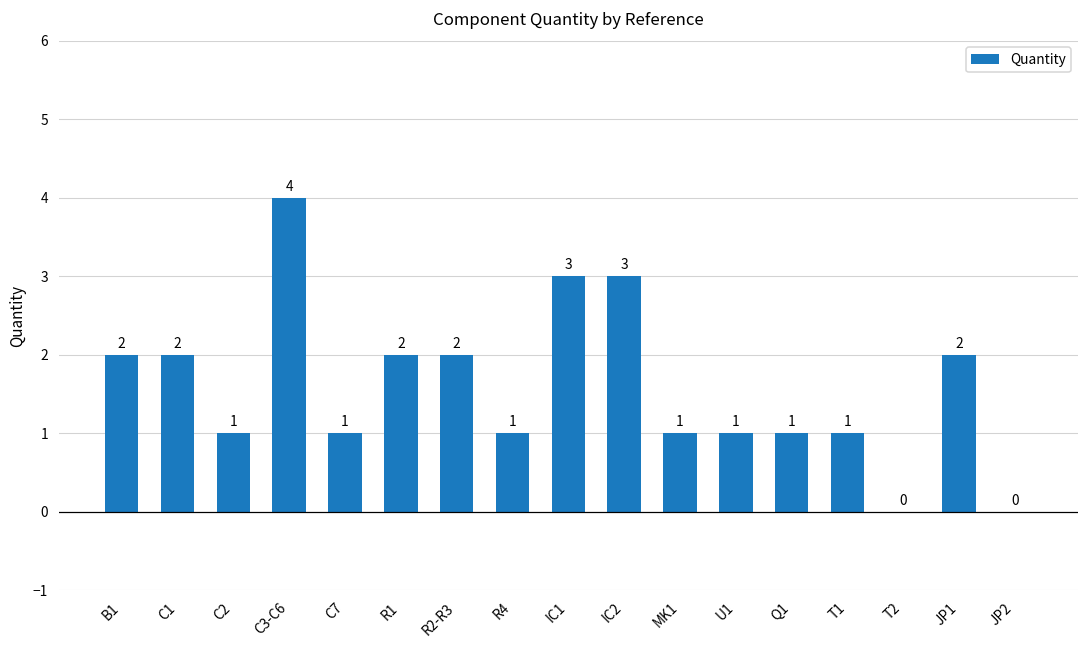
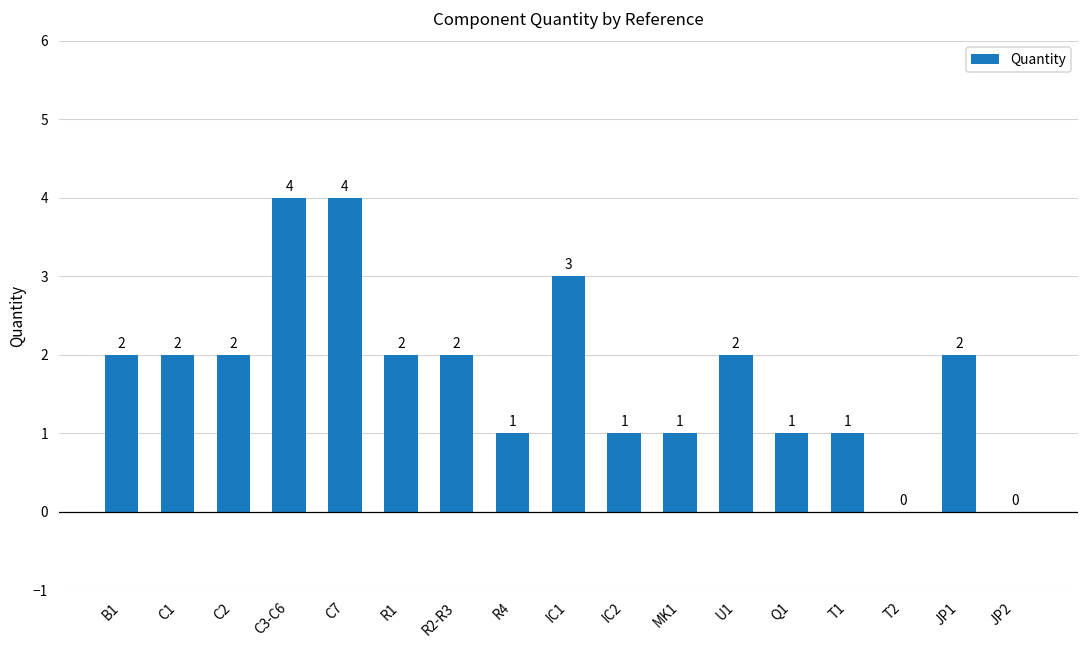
C2: 1 -> 2
C7: 1 -> 4
IC2: 3 -> 1
U1: 1 -> 2
